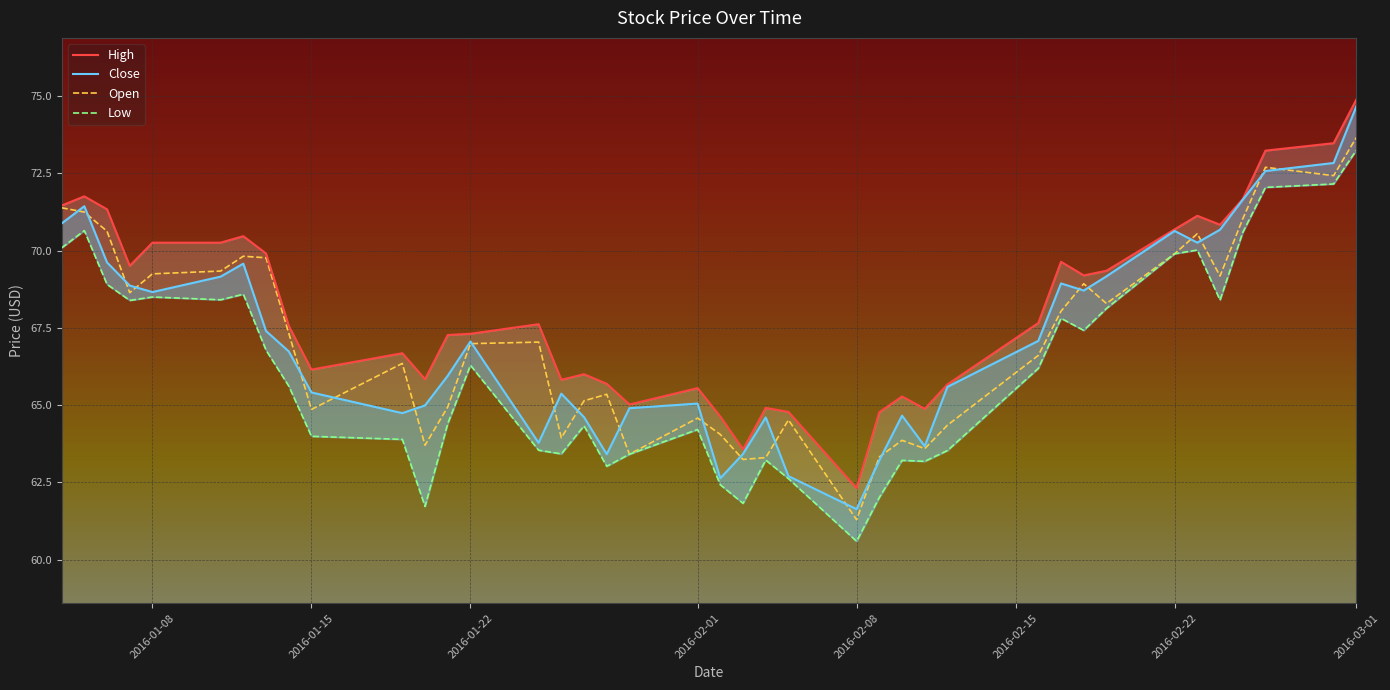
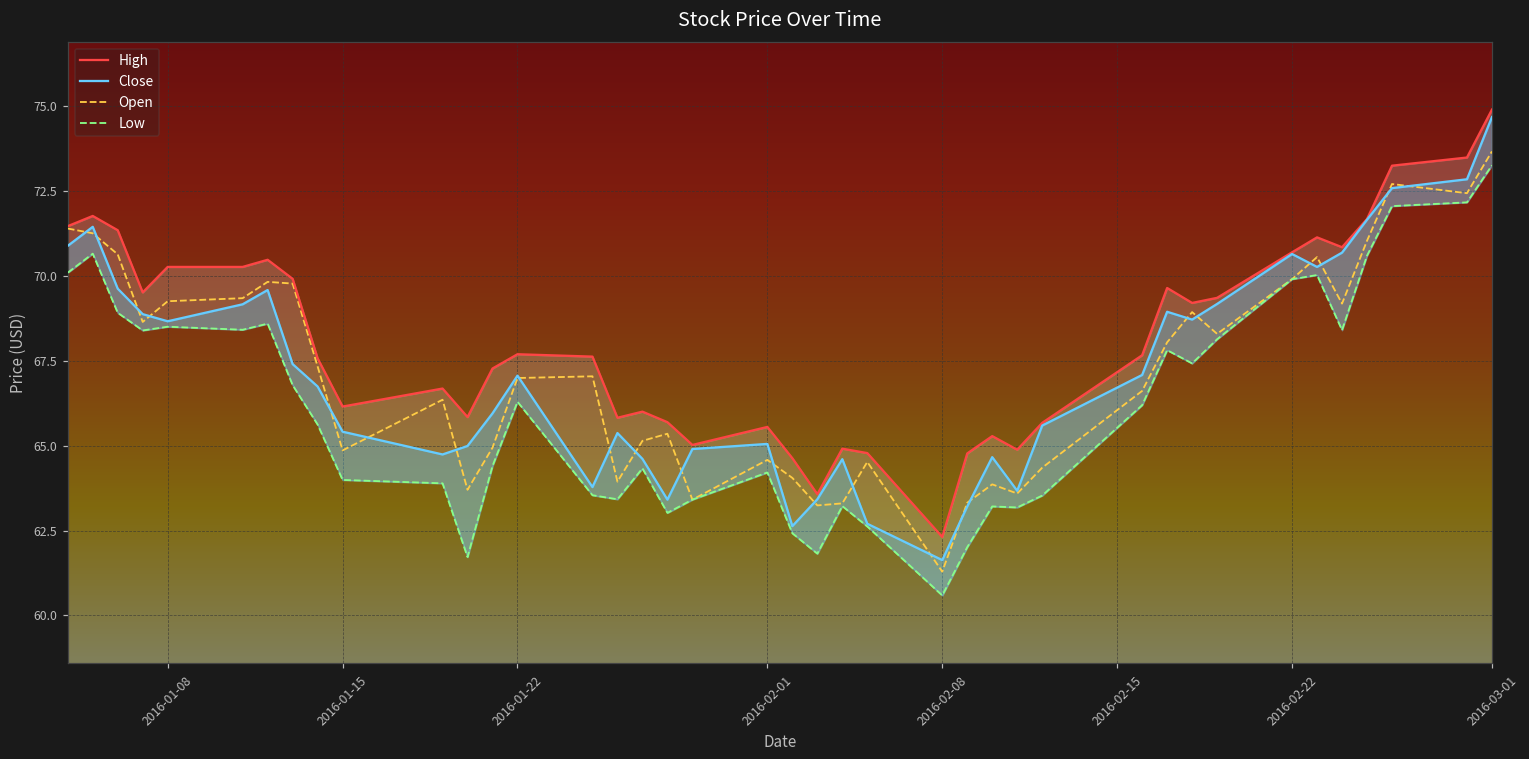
High, 2016-01-22: 67.3 -> 67.7
